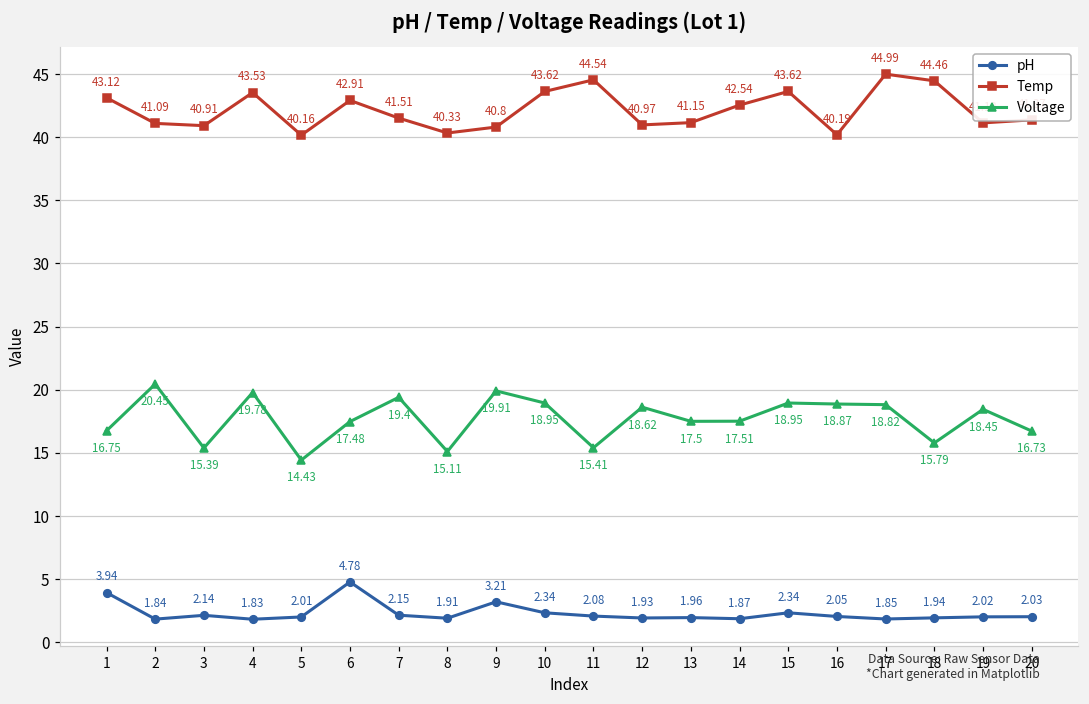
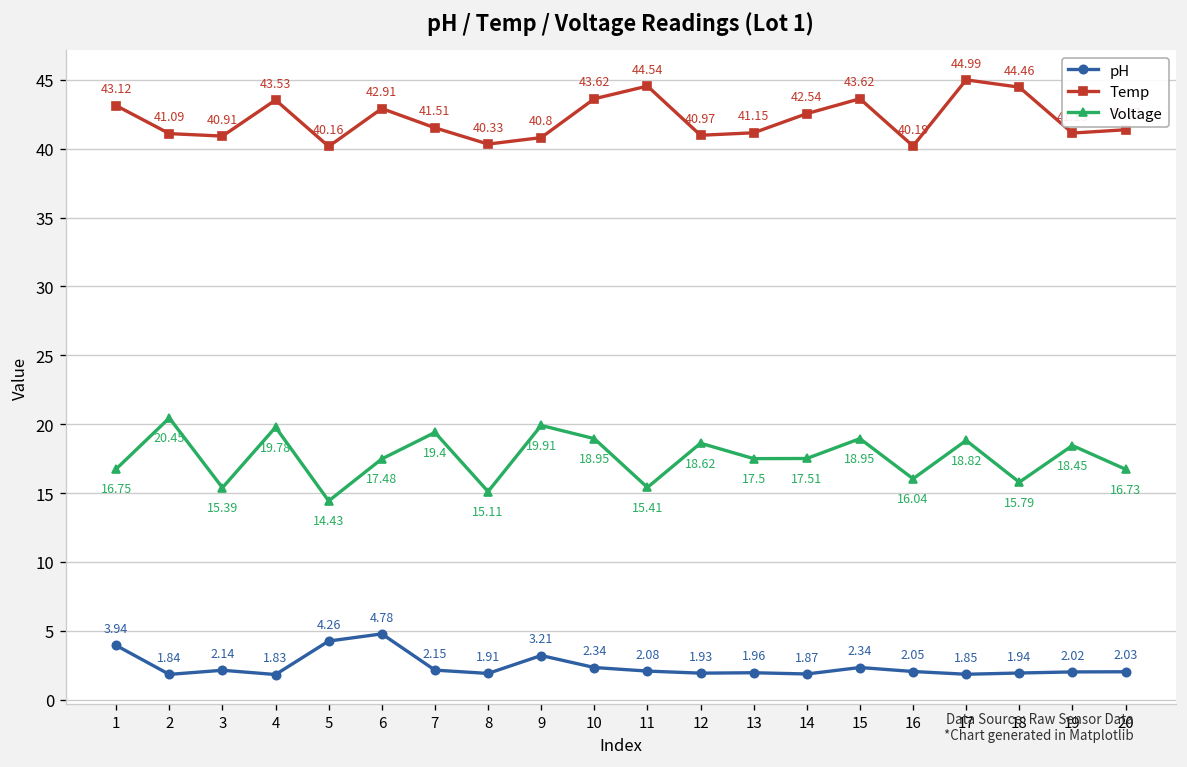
pH, 5: 2.01 -> 4.26
Voltage, 16: 18.87 -> 16.04
